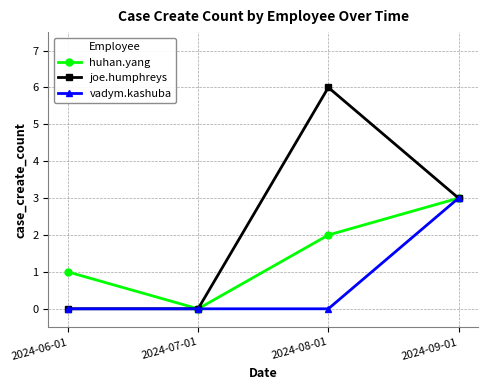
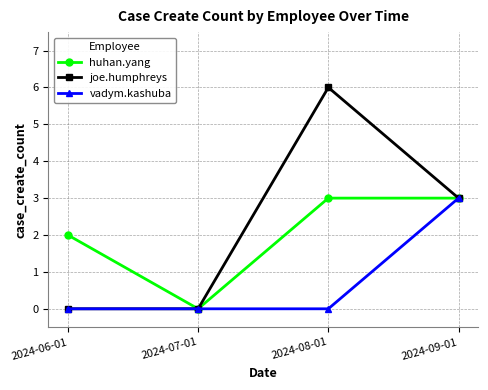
huhan.yang, 2024-06-01: 1 -> 2
huhan.yang, 2024-08-01: 2 -> 3
